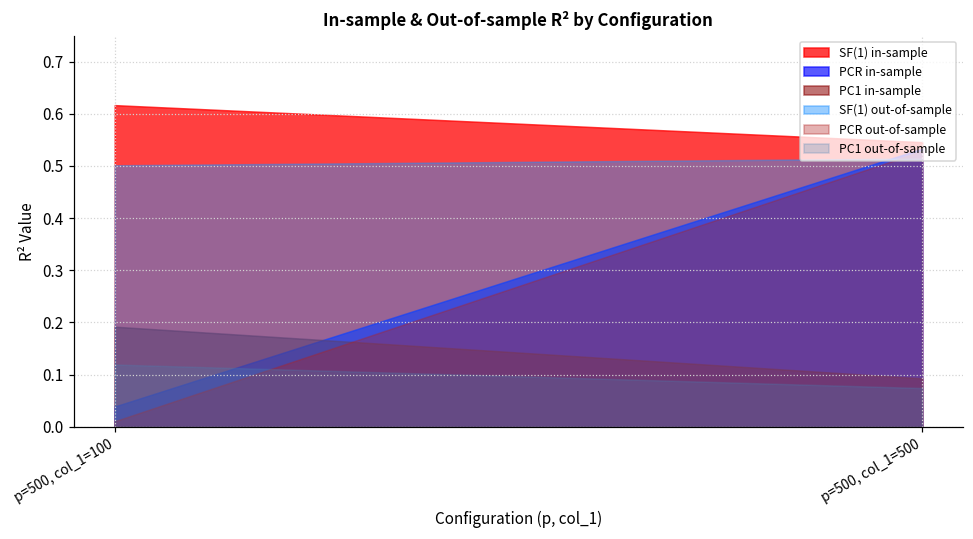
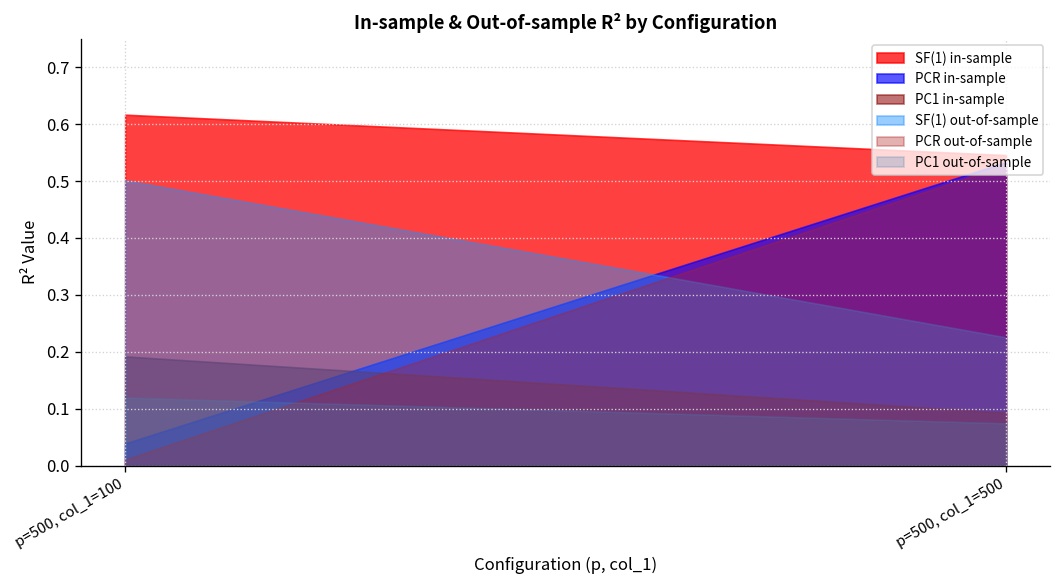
SF(1) out-of-sample, p=500, col_1=500: 0.51 -> 0.23
